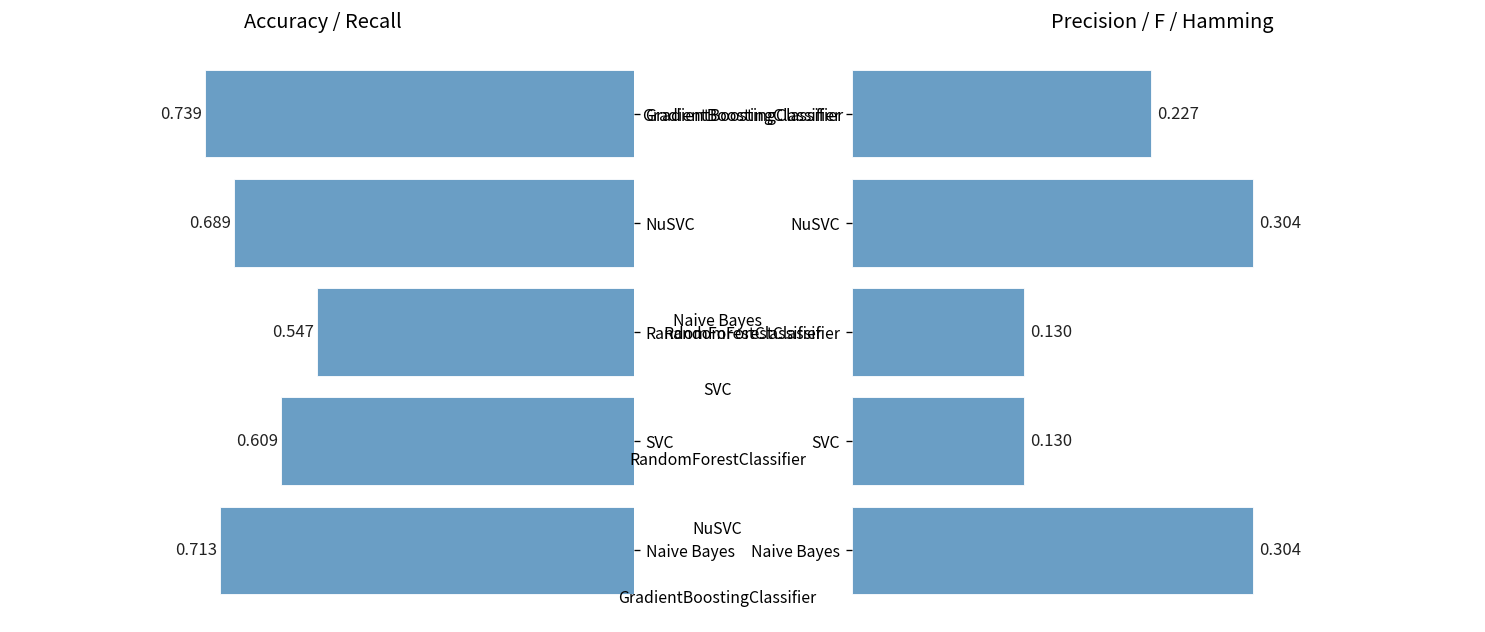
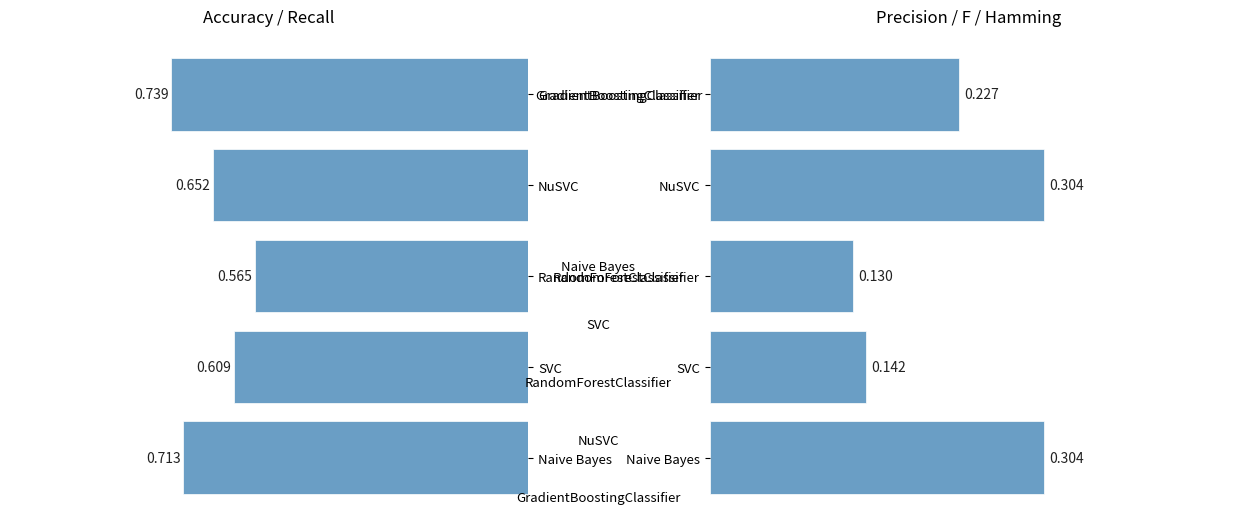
Accuracy / Recall, NuSVC: 0.689 -> 0.652
Accuracy / Recall, RandomForestClassifier: 0.547 -> 0.565
Precision / F / Hamming, SVC: 0.130 -> 0.142
